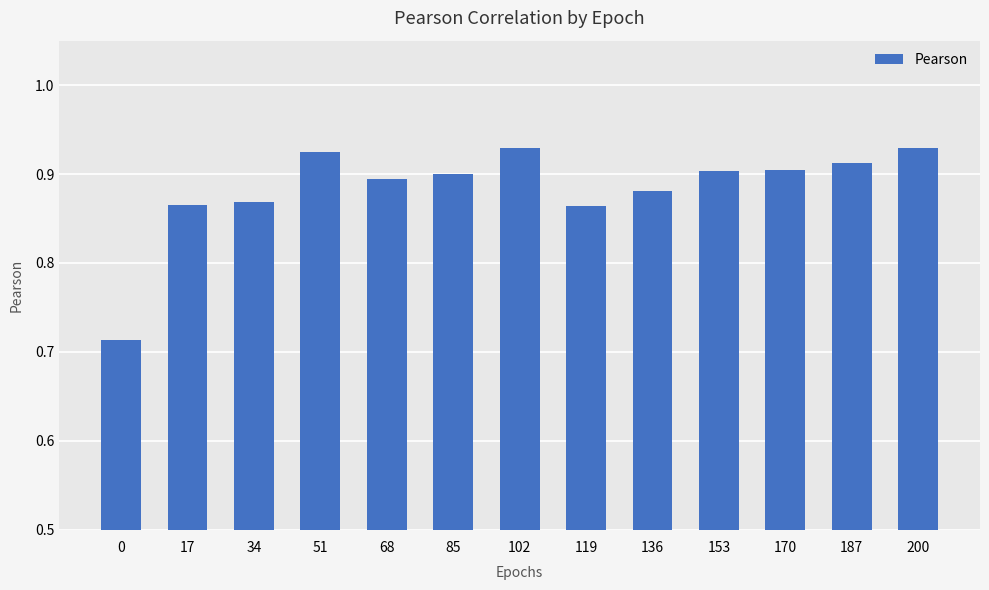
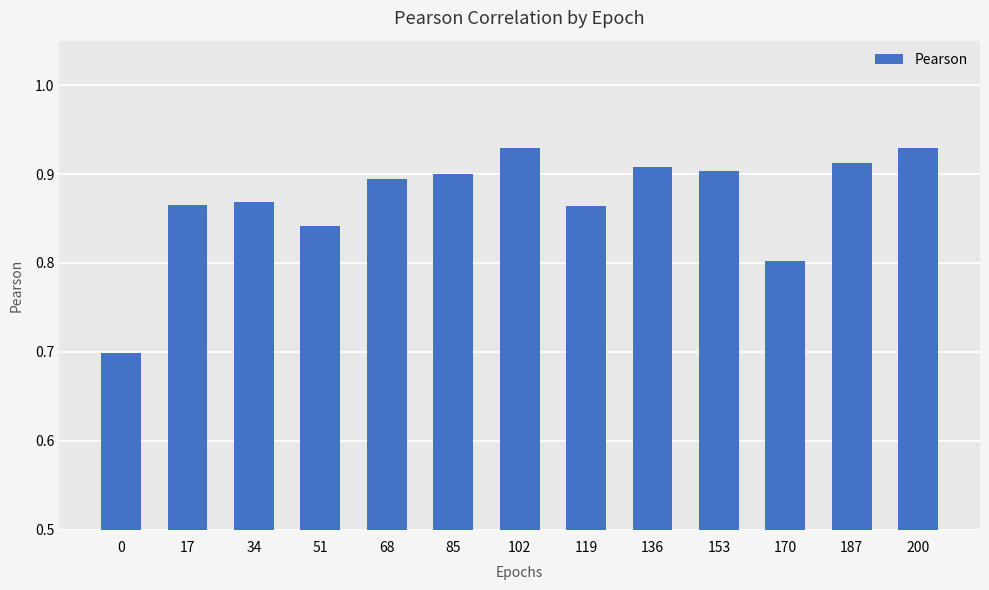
0: 0.71 -> 0.70
51: 0.92 -> 0.84
136: 0.88 -> 0.91
170: 0.90 -> 0.80
